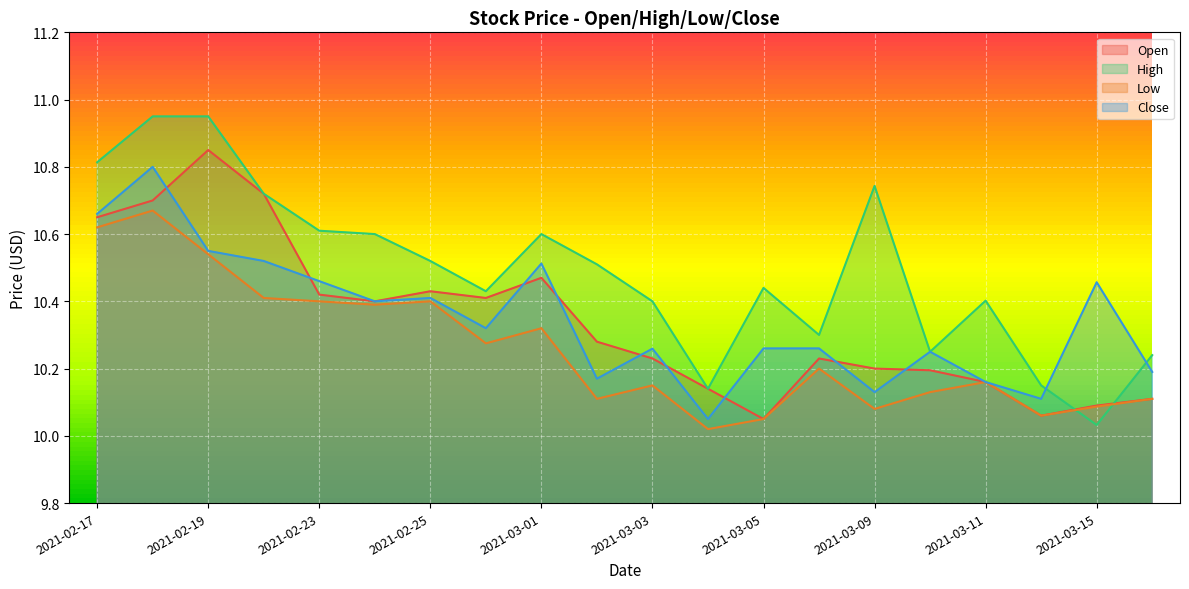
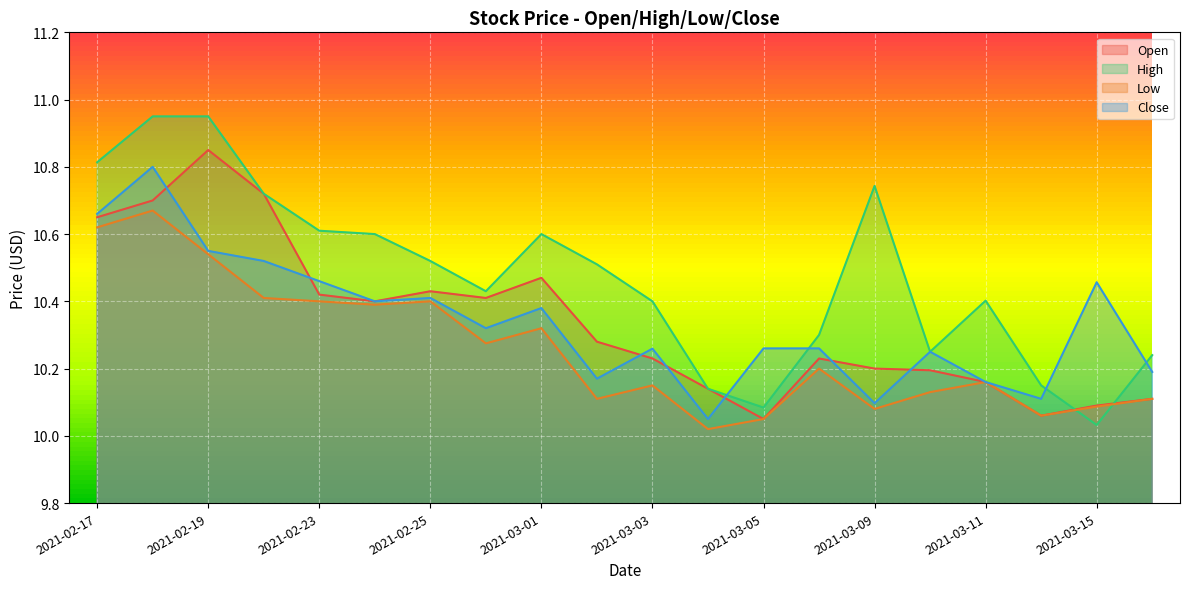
Close, 2021-03-01: 10.51 -> 10.38
High, 2021-03-05: 10.44 -> 10.08
Close, 2021-03-09: 10.13 -> 10.10
